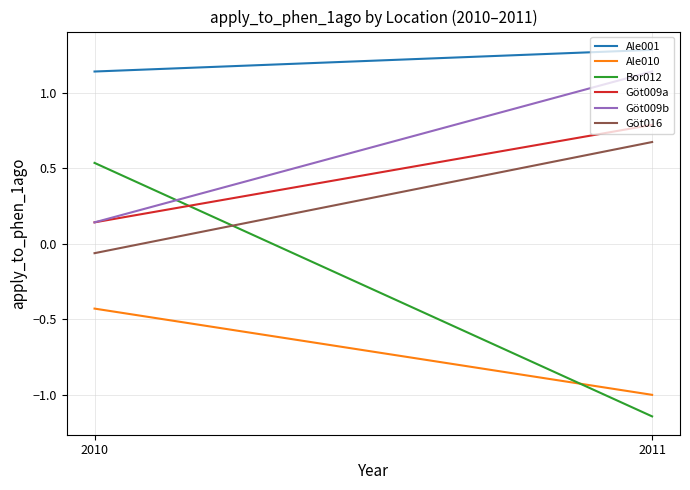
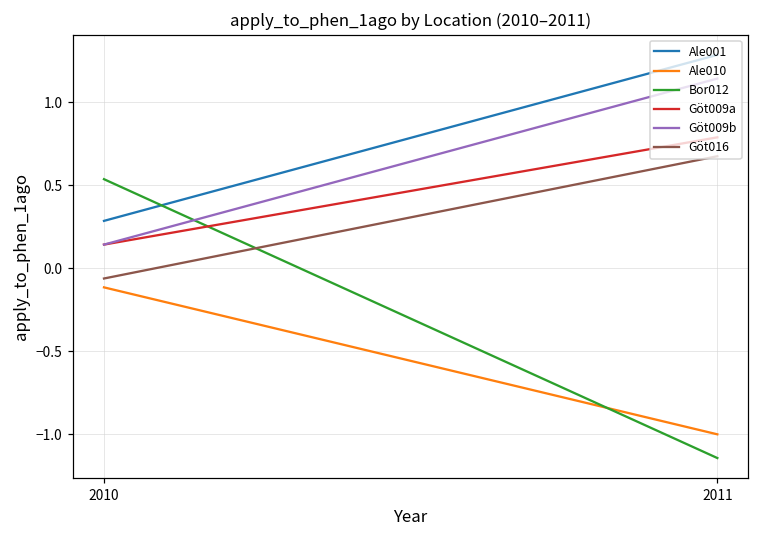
Ale001, 2010: 1.14 -> 0.29
Ale010, 2010: -0.43 -> -0.11
